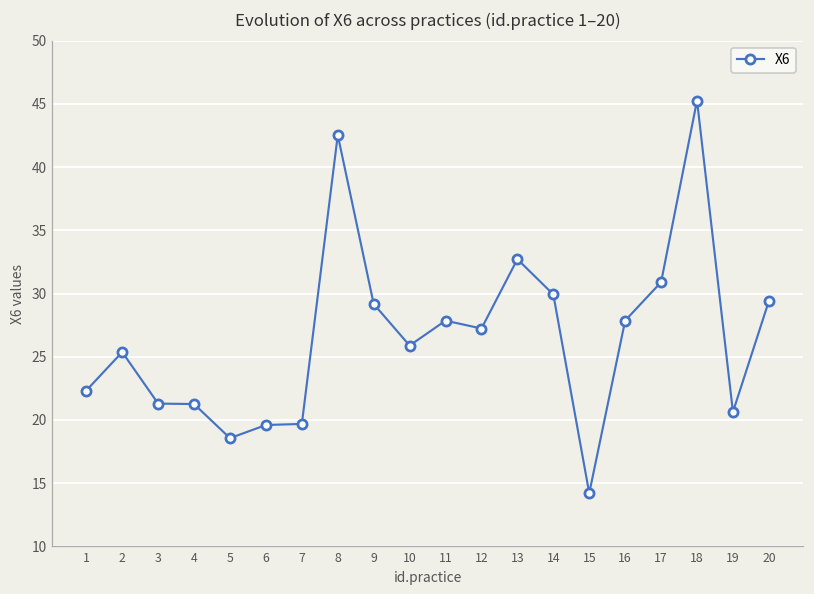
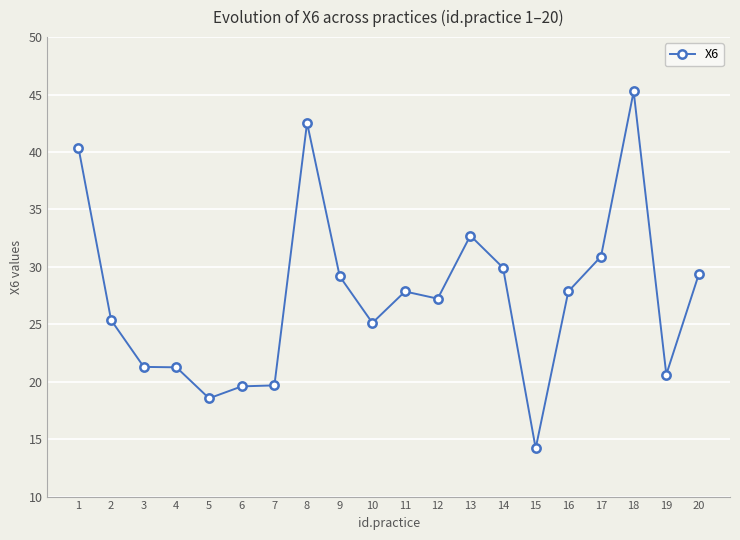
1: 22.3 -> 40.4
10: 25.9 -> 25.1
